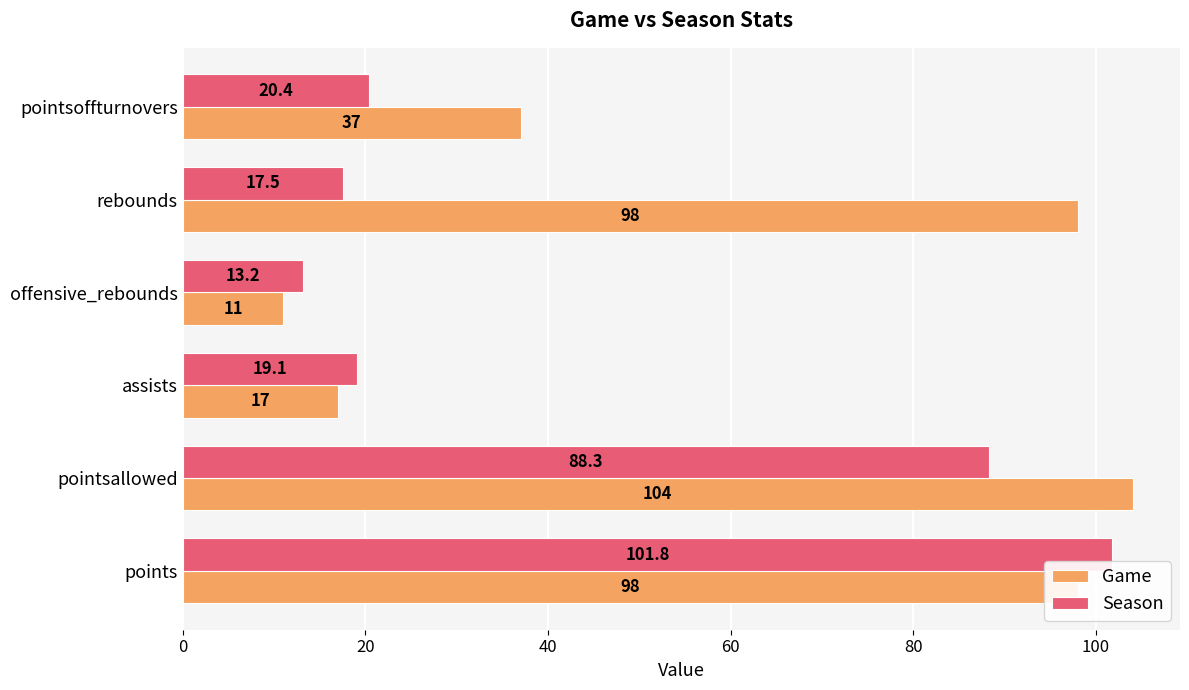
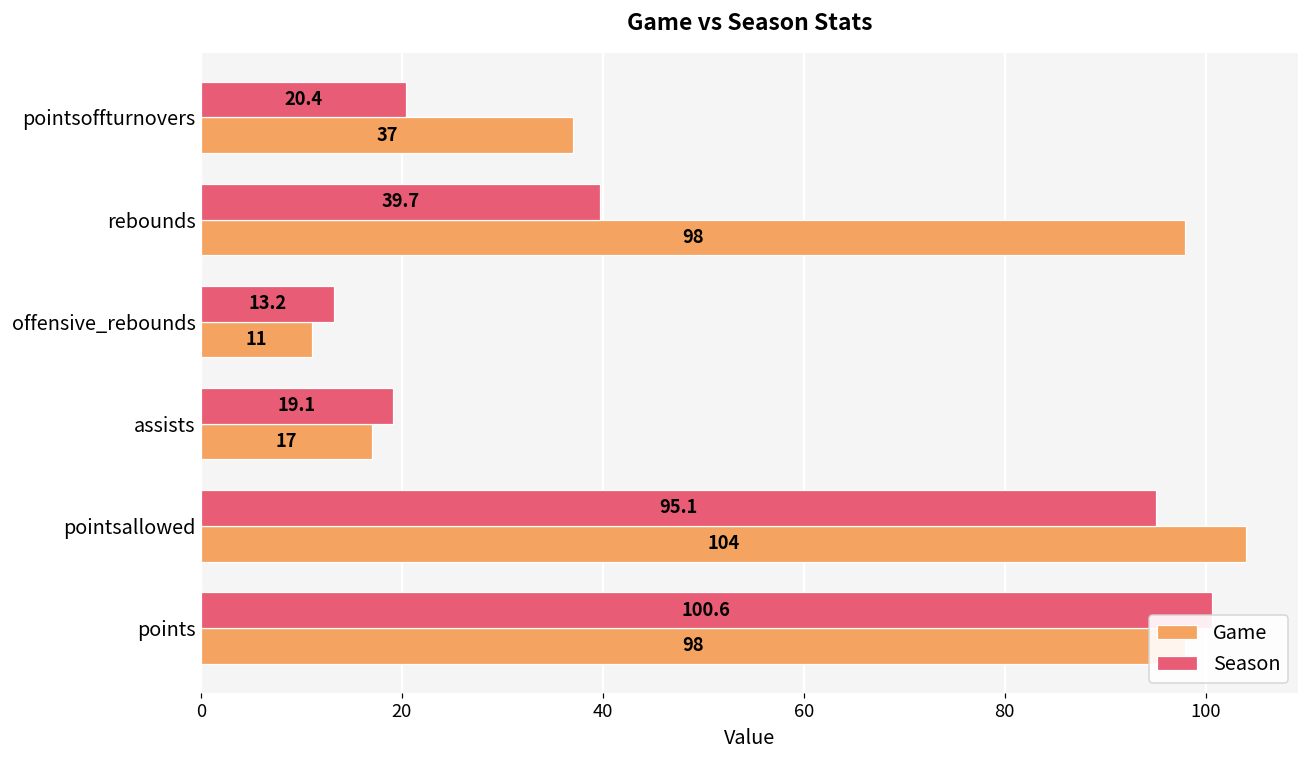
Season, rebounds: 17.5 -> 39.7
Season, pointsallowed: 88.3 -> 95.1
Season, points: 101.8 -> 100.6
